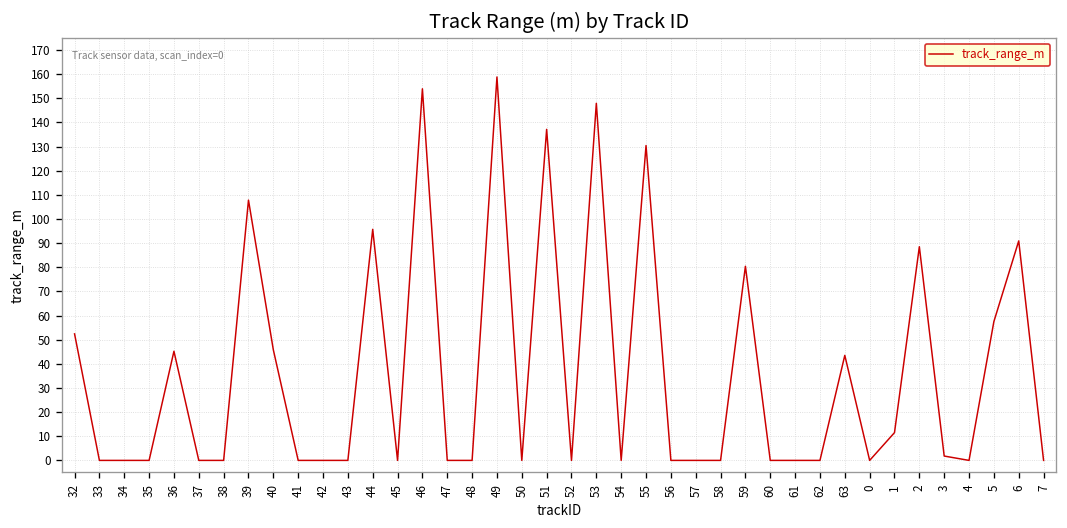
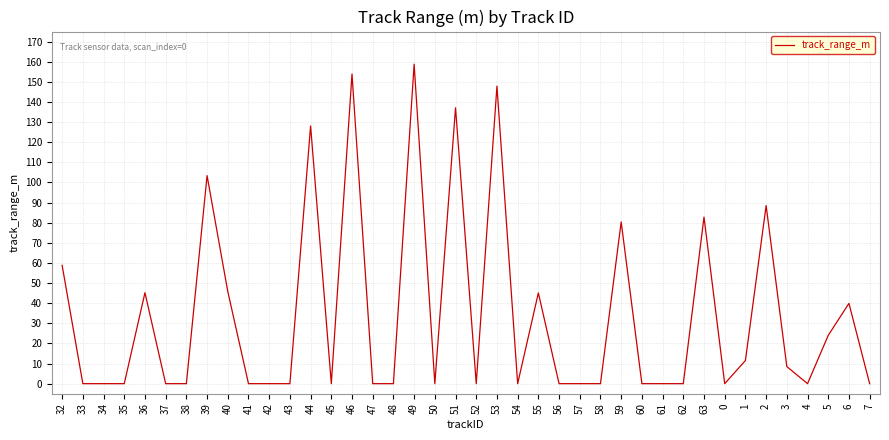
32: 52 -> 59
39: 108 -> 103
44: 96 -> 128
55: 130 -> 45
63: 44 -> 83
3: 2 -> 9
5: 58 -> 24
6: 91 -> 40
